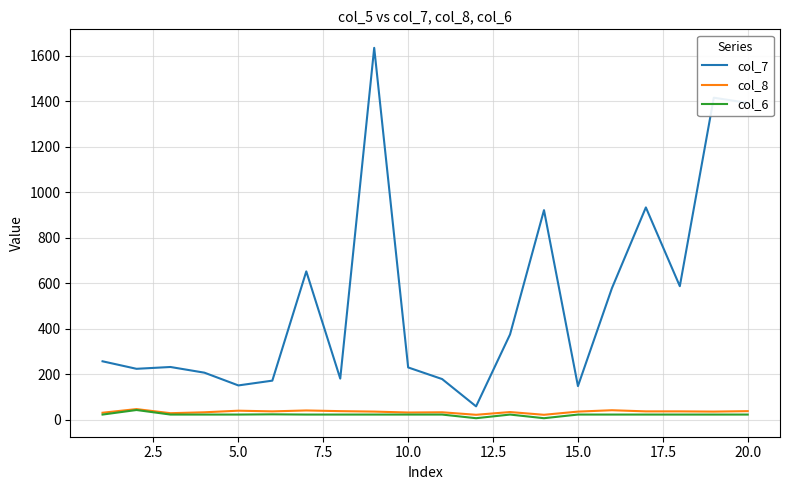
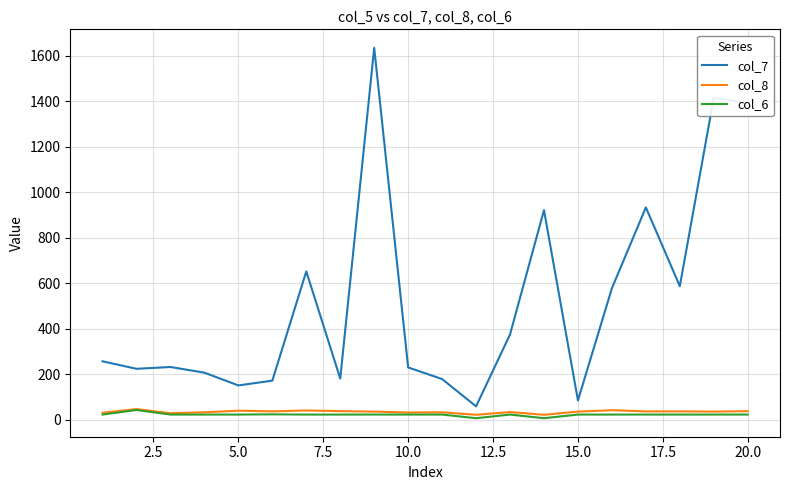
col_7, 15.0: 150 -> 90
